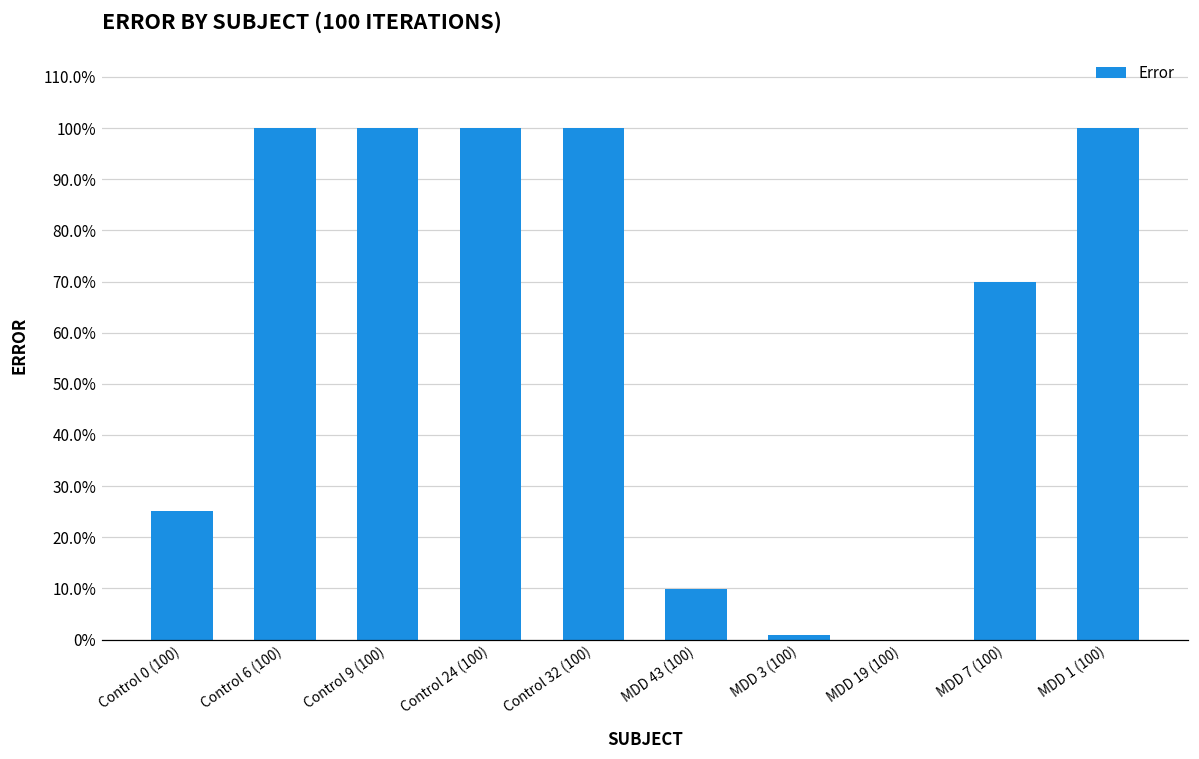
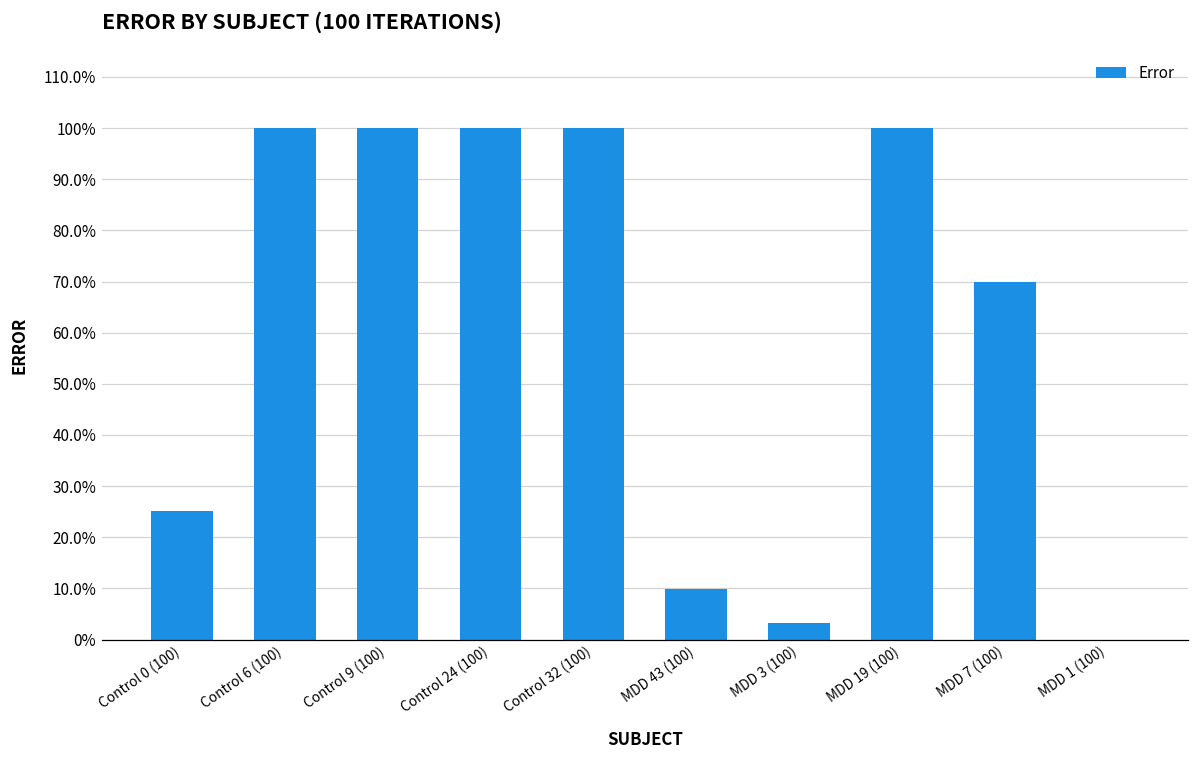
MDD 3 (100): 1% -> 3%
MDD 19 (100): 0% -> 100%
MDD 1 (100): 100% -> 0%
